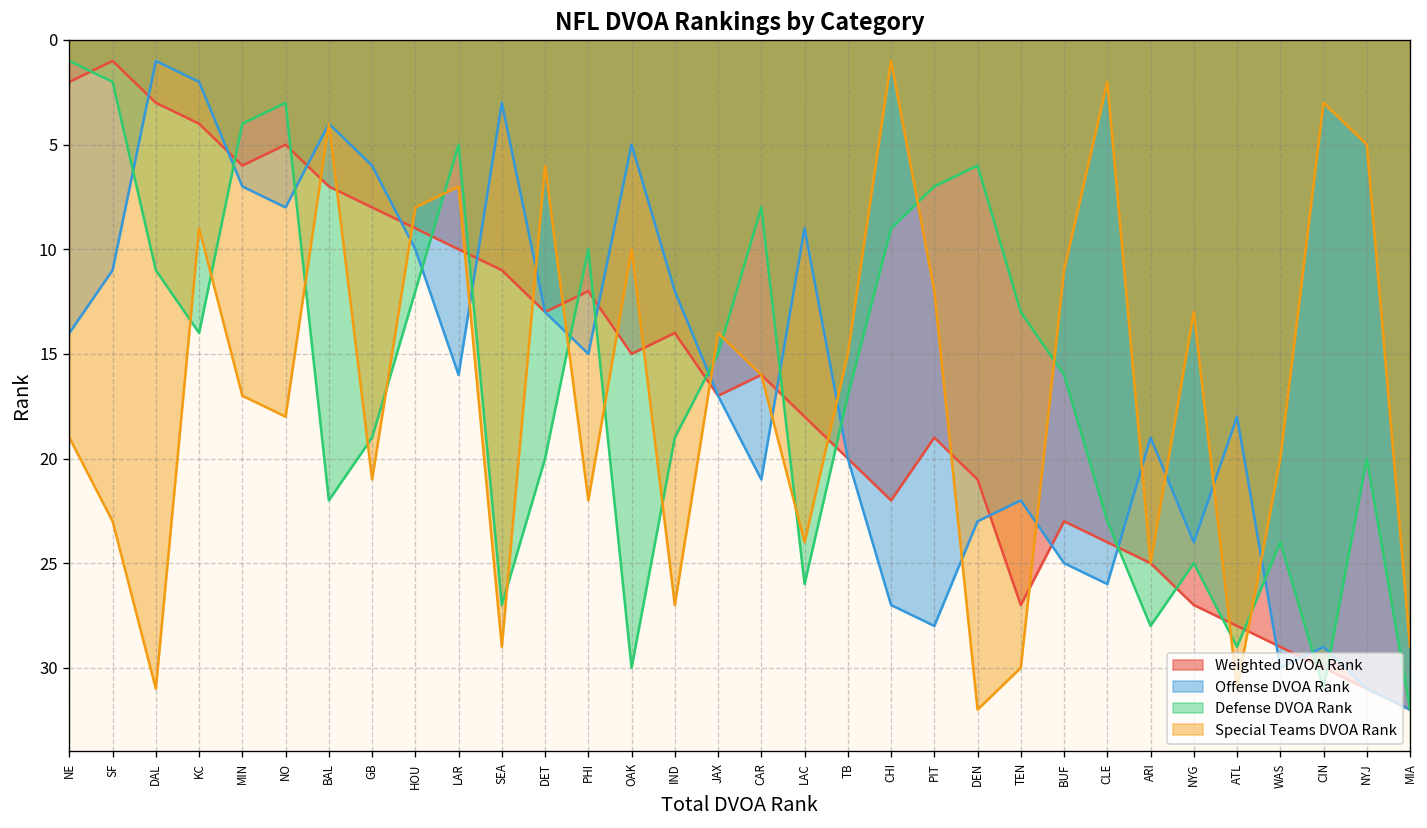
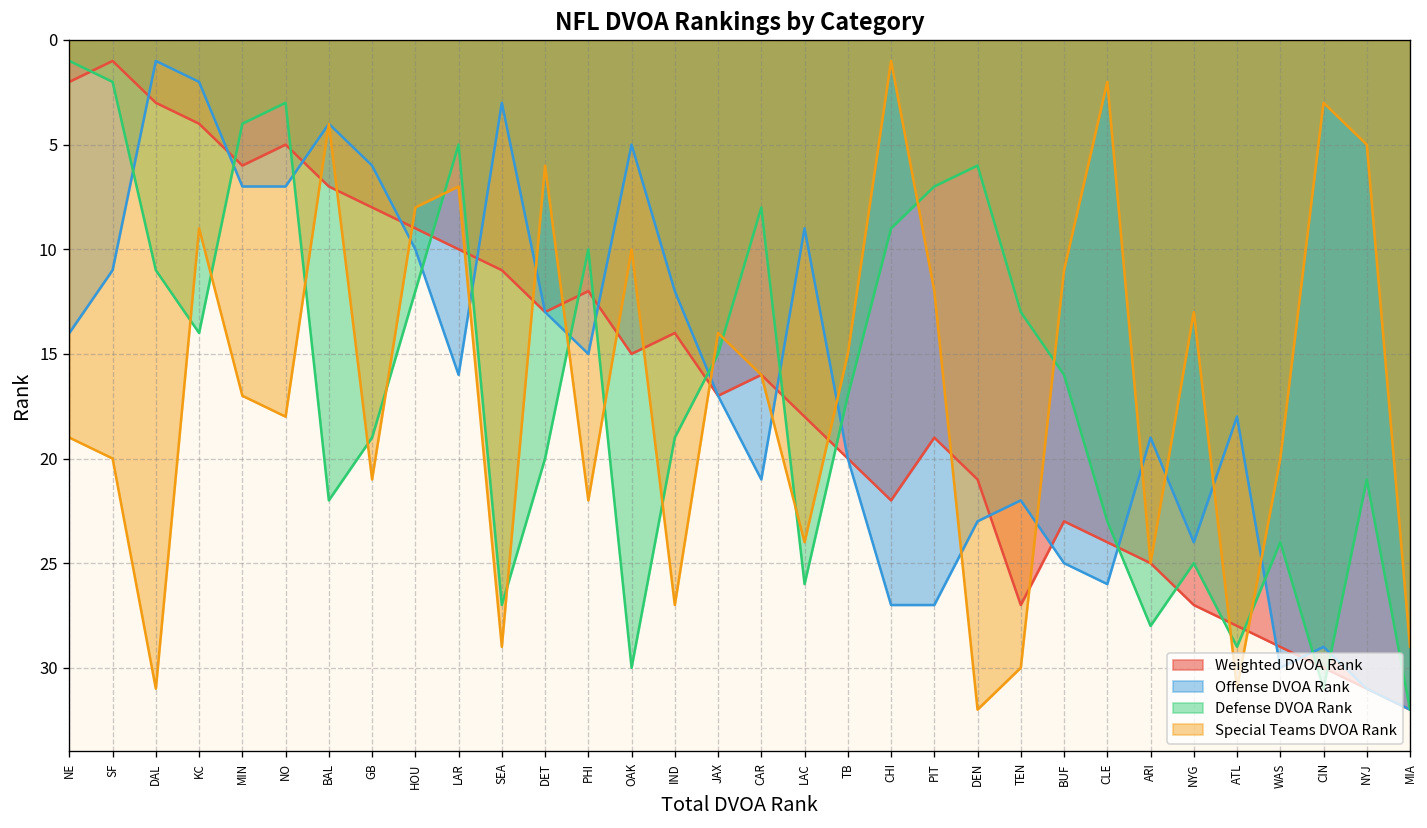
Special Teams DVOA Rank, SF: 23 -> 20
Offense DVOA Rank, NO: 8 -> 7
Offense DVOA Rank, PIT: 28 -> 27
Defense DVOA Rank, NYJ: 20 -> 21
